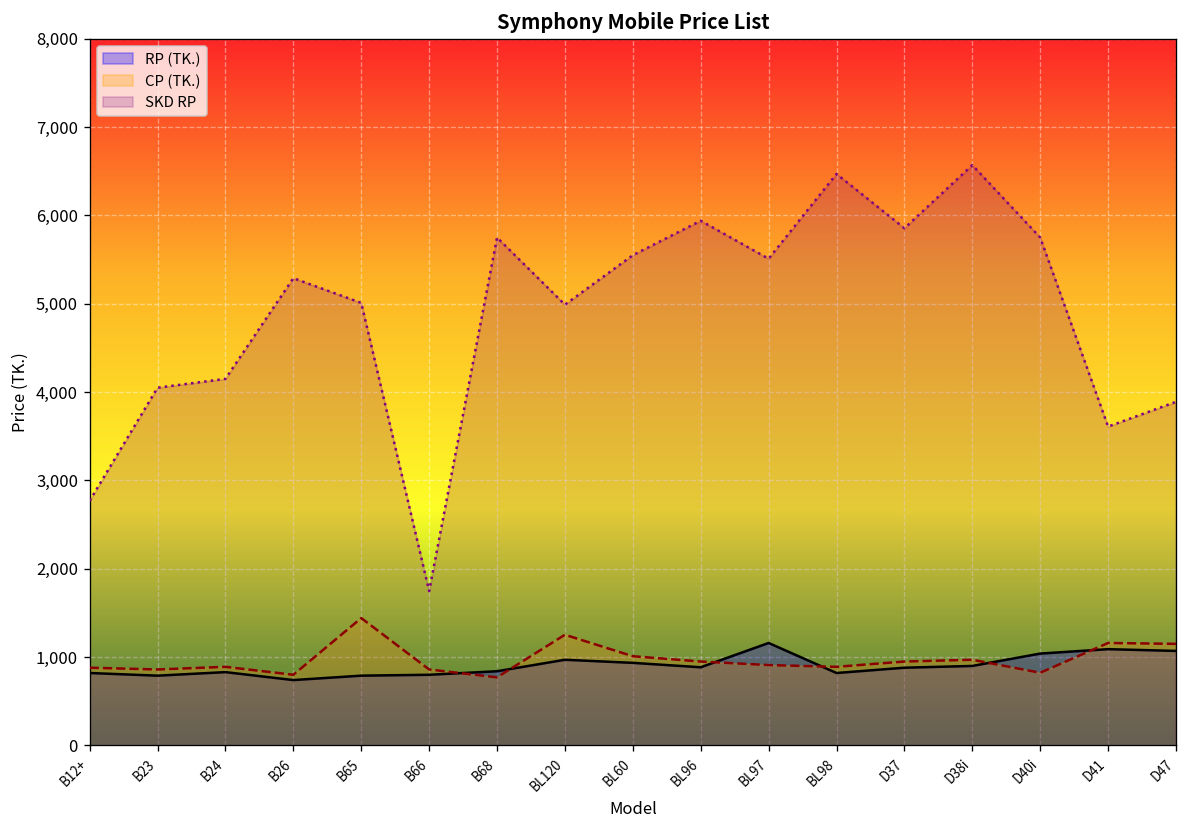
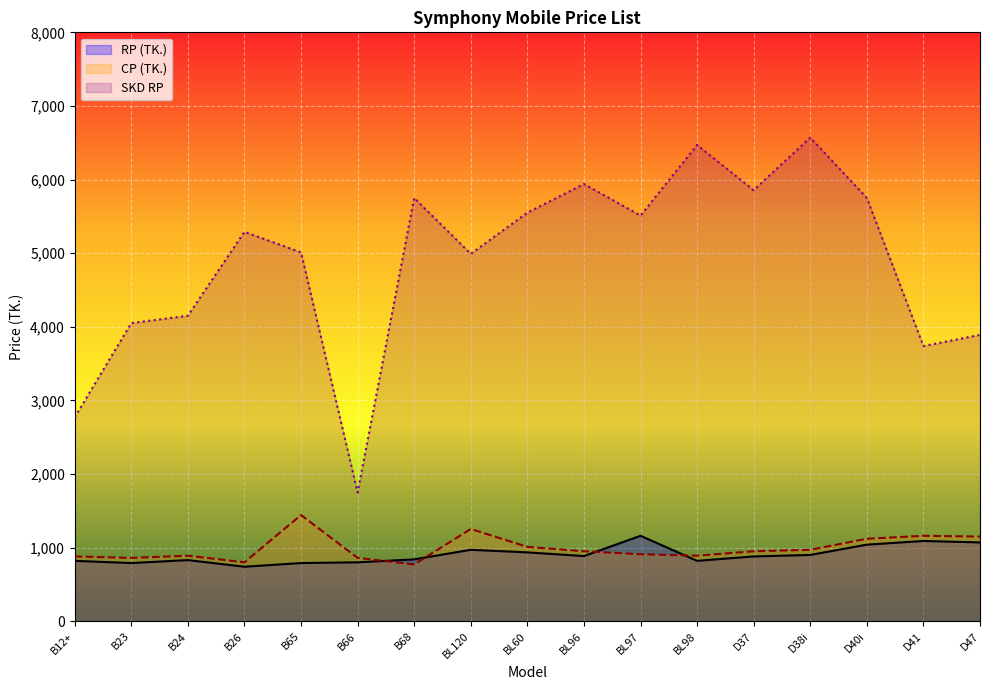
CP (TK.), D40i: 800 -> 1,100
SKD RP, D41: 3,600 -> 3,700
